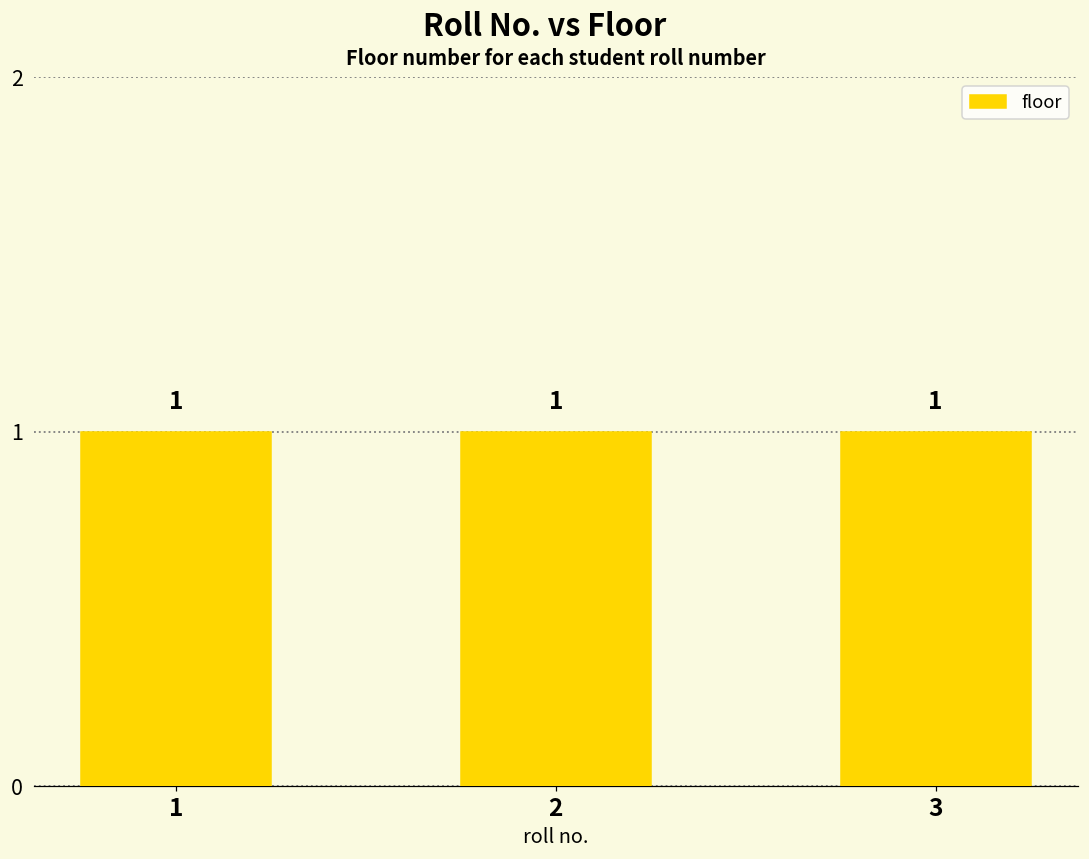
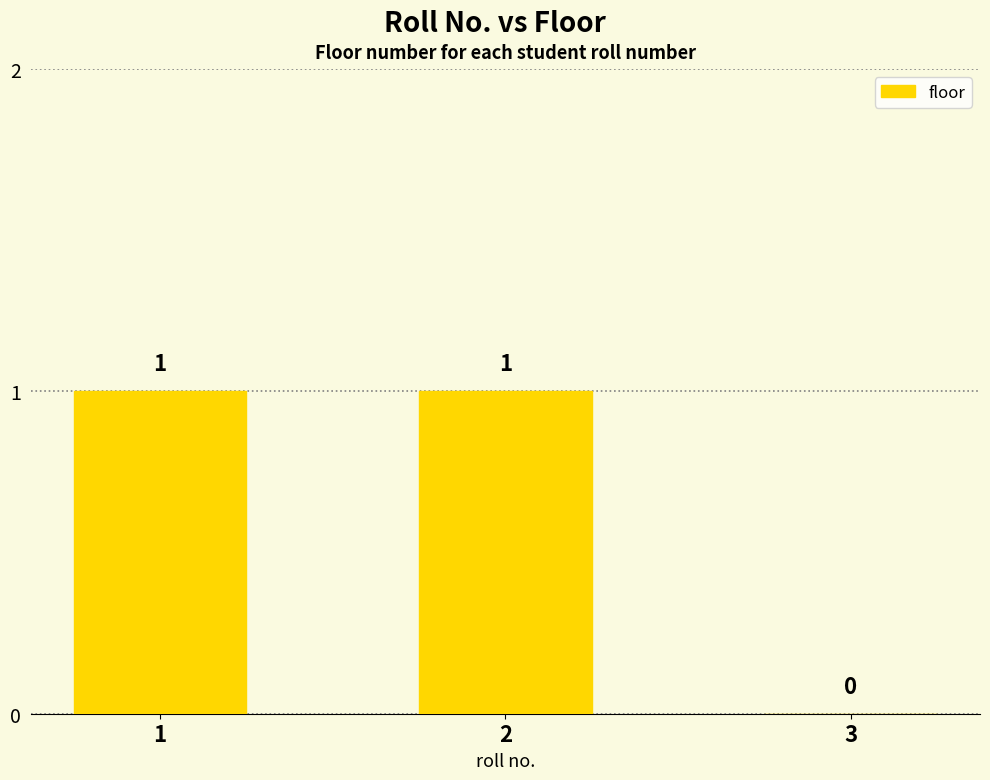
3: 1 -> 0
